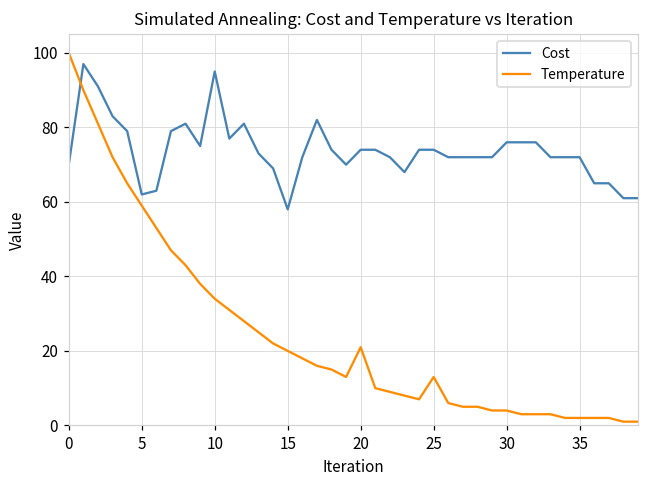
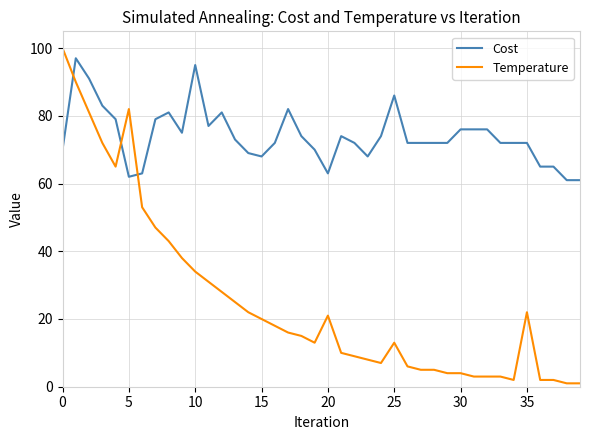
Temperature, 5: 59 -> 82
Cost, 15: 58 -> 68
Cost, 20: 74 -> 63
Cost, 25: 74 -> 86
Temperature, 35: 2 -> 22
